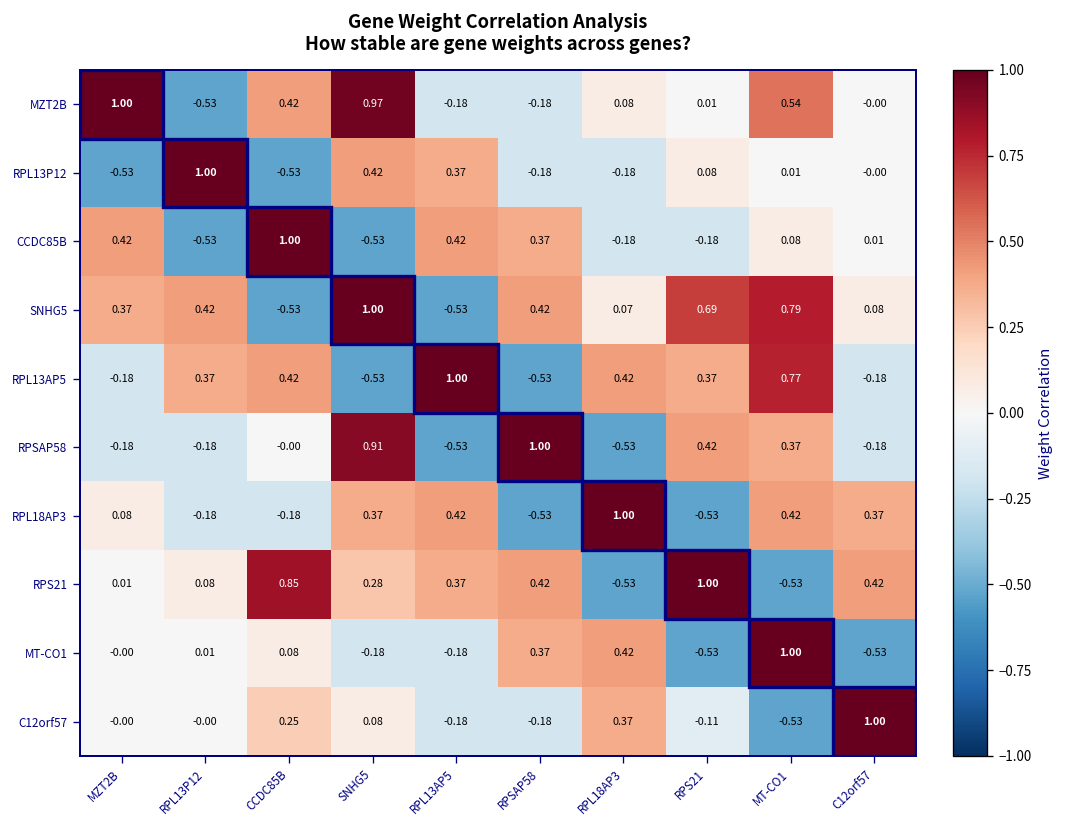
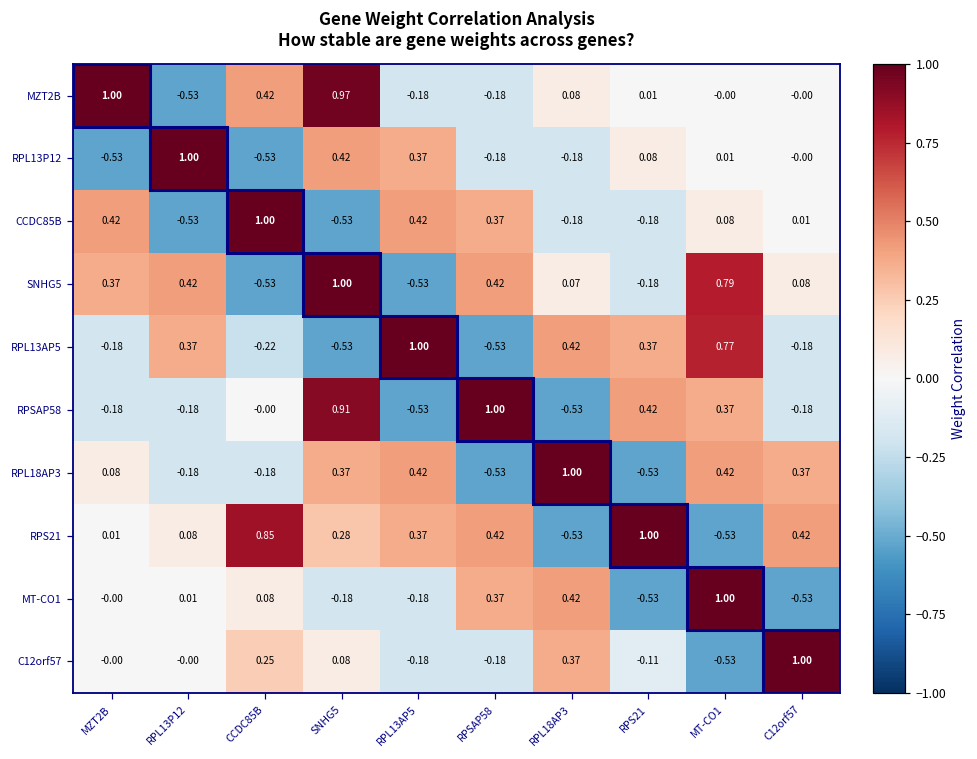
MZT2B, MT-CO1: 0.54 -> -0.00
SNHG5, RPS21: 0.69 -> -0.18
RPL13AP5, CCDC85B: 0.42 -> -0.22
